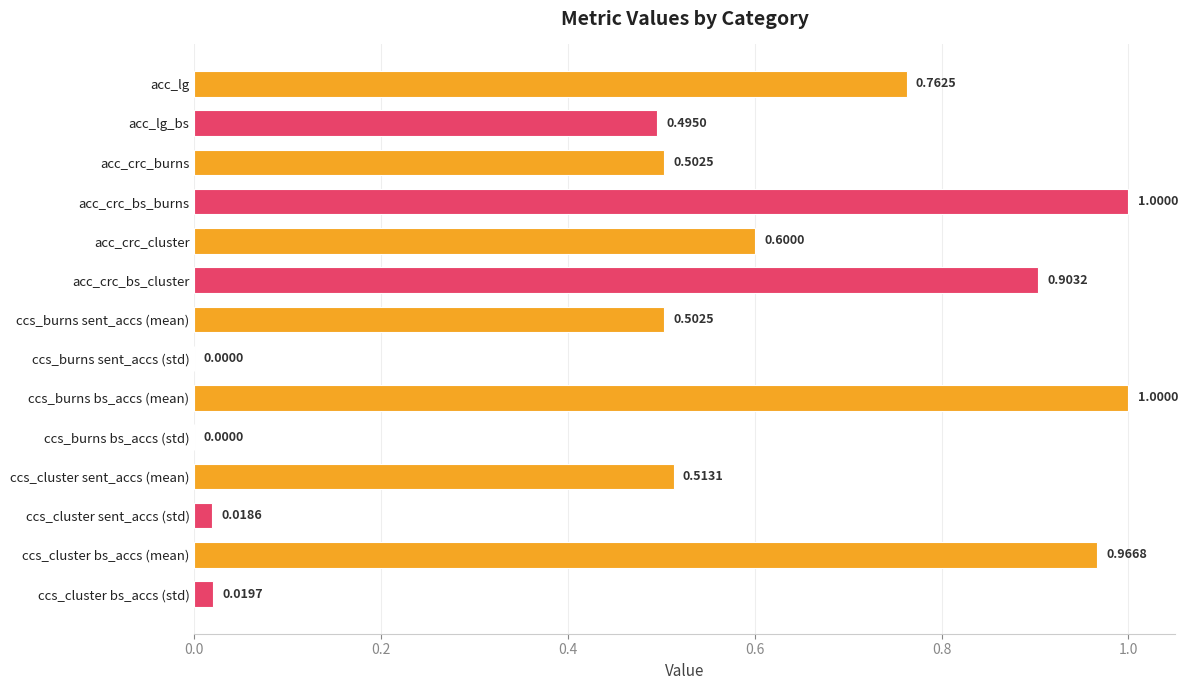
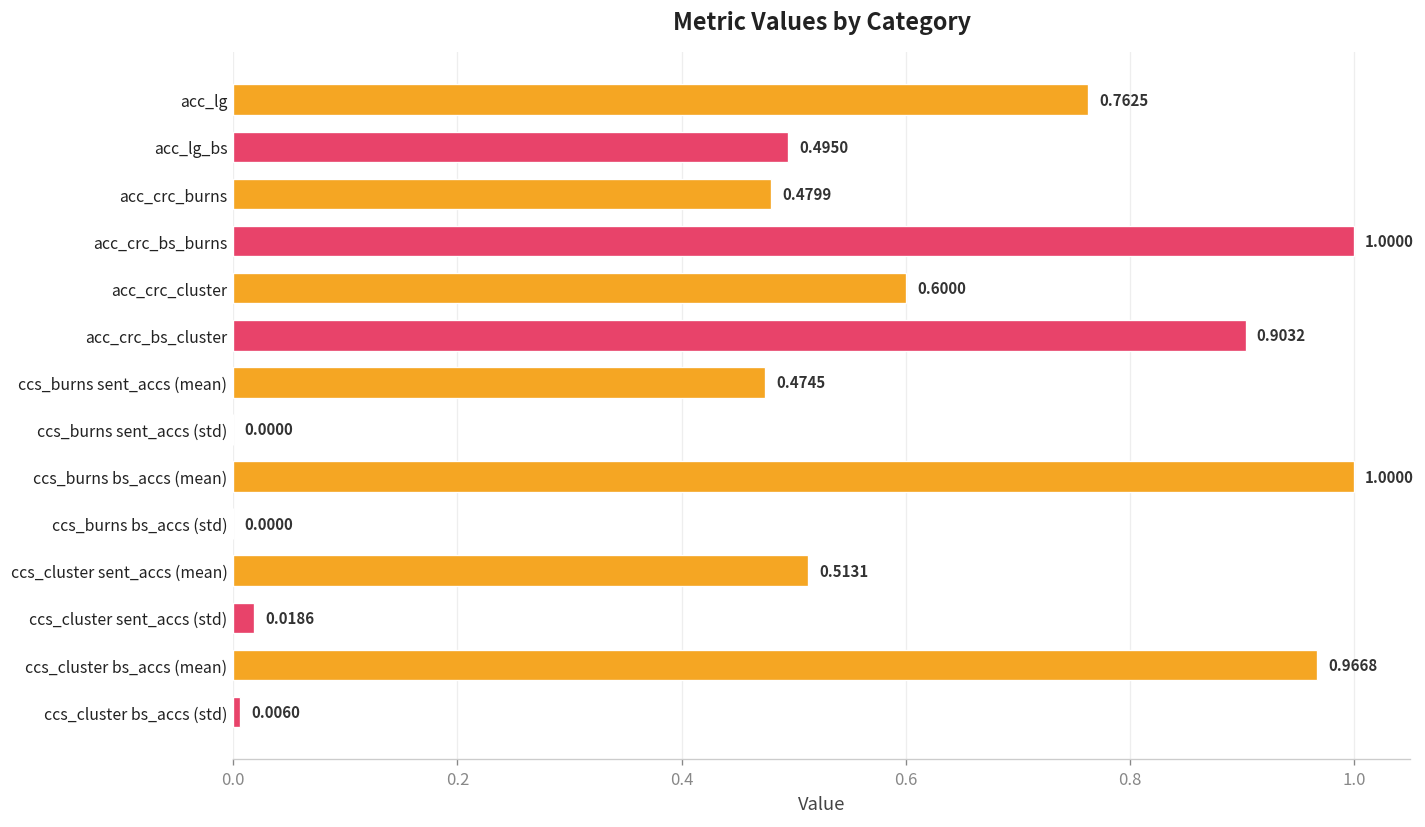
acc_crc_burns: 0.5025 -> 0.4799
ccs_burns sent_accs (mean): 0.5025 -> 0.4745
ccs_cluster bs_accs (std): 0.0197 -> 0.0060
